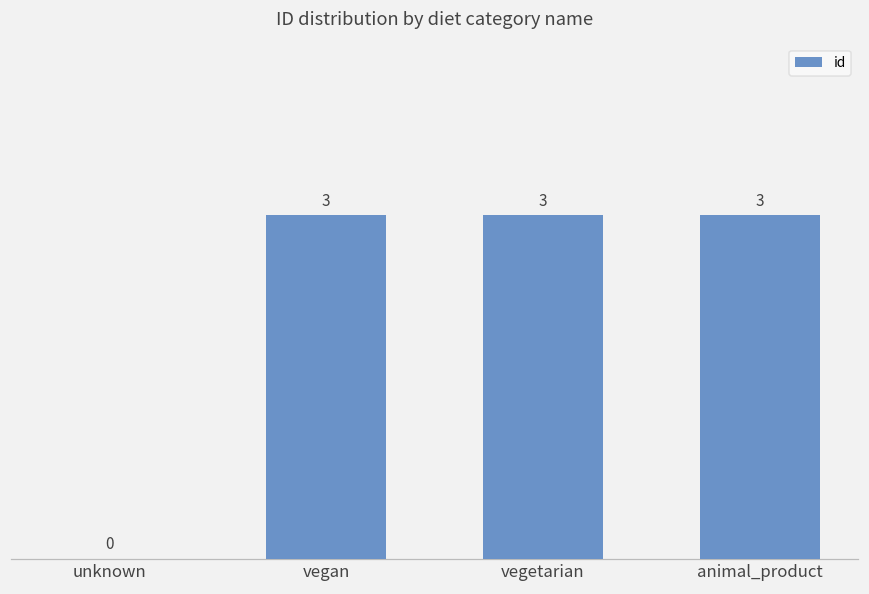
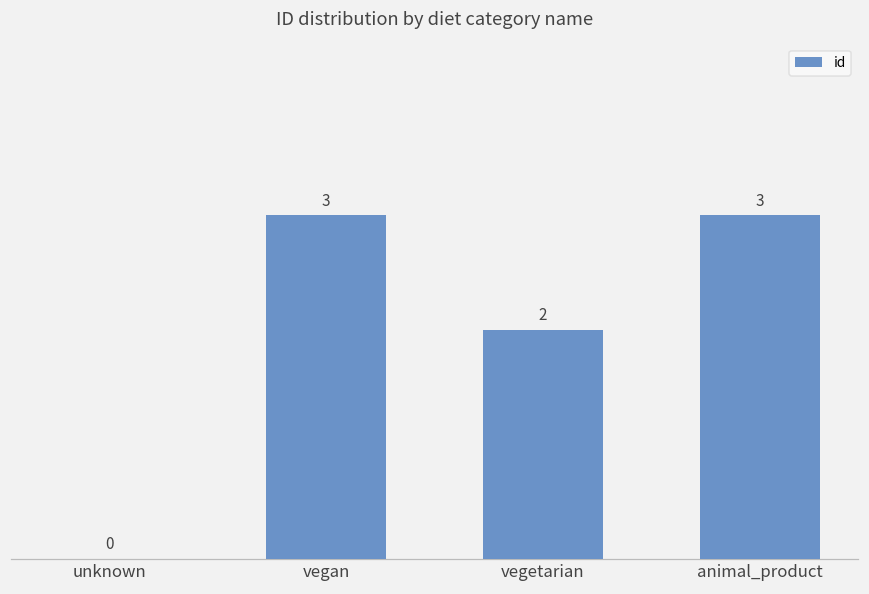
vegetarian: 3 -> 2
